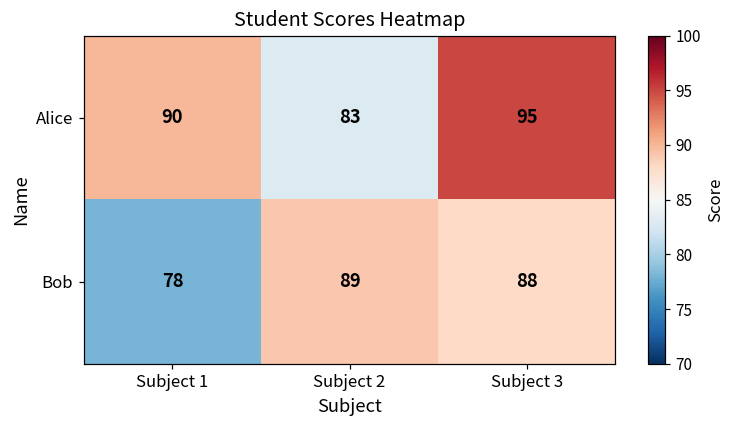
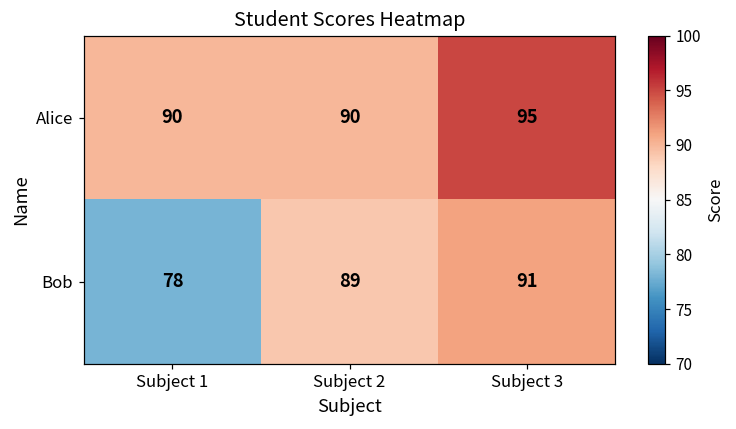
Alice, Subject 2: 83 -> 90
Bob, Subject 3: 88 -> 91
